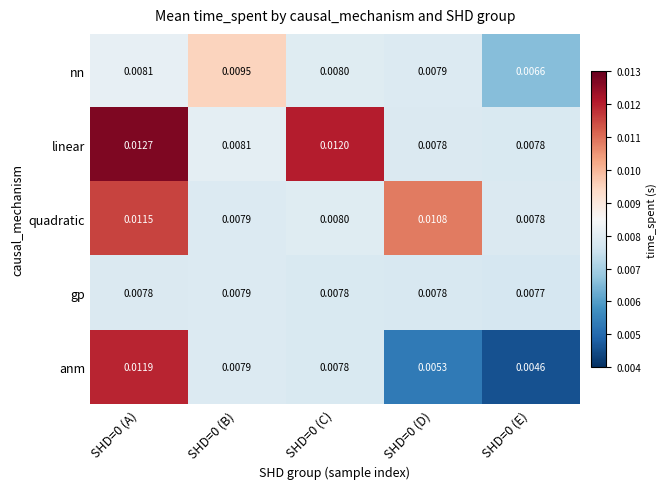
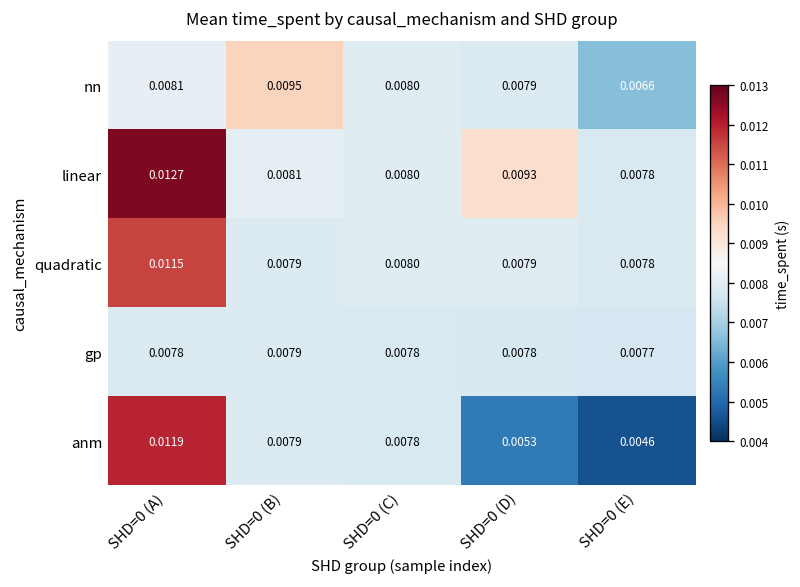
linear, SHD=0 (C): 0.0120 -> 0.0080
linear, SHD=0 (D): 0.0078 -> 0.0093
quadratic, SHD=0 (D): 0.0108 -> 0.0079
